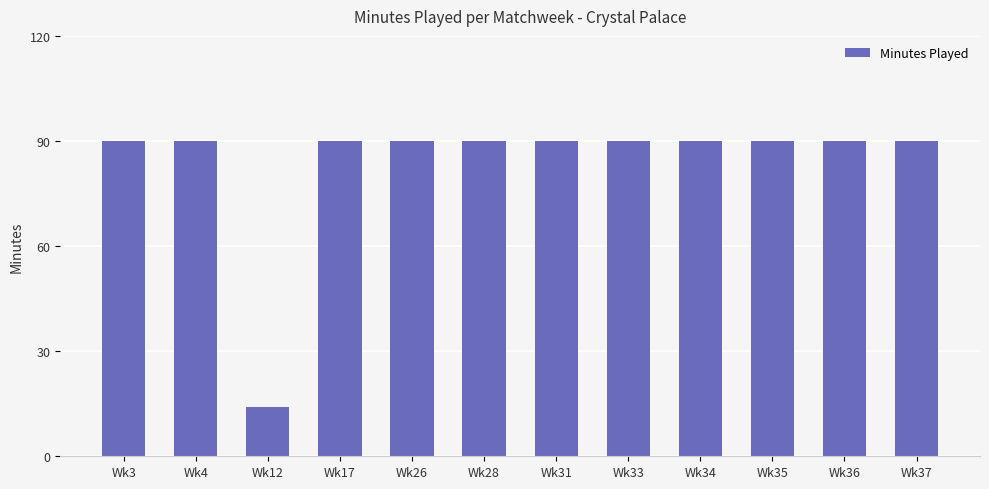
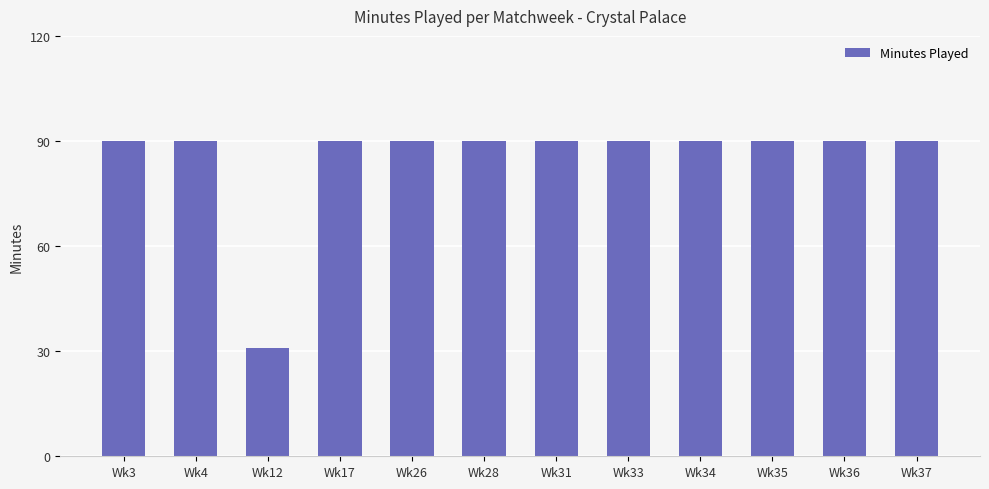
Wk12: 14 -> 31
